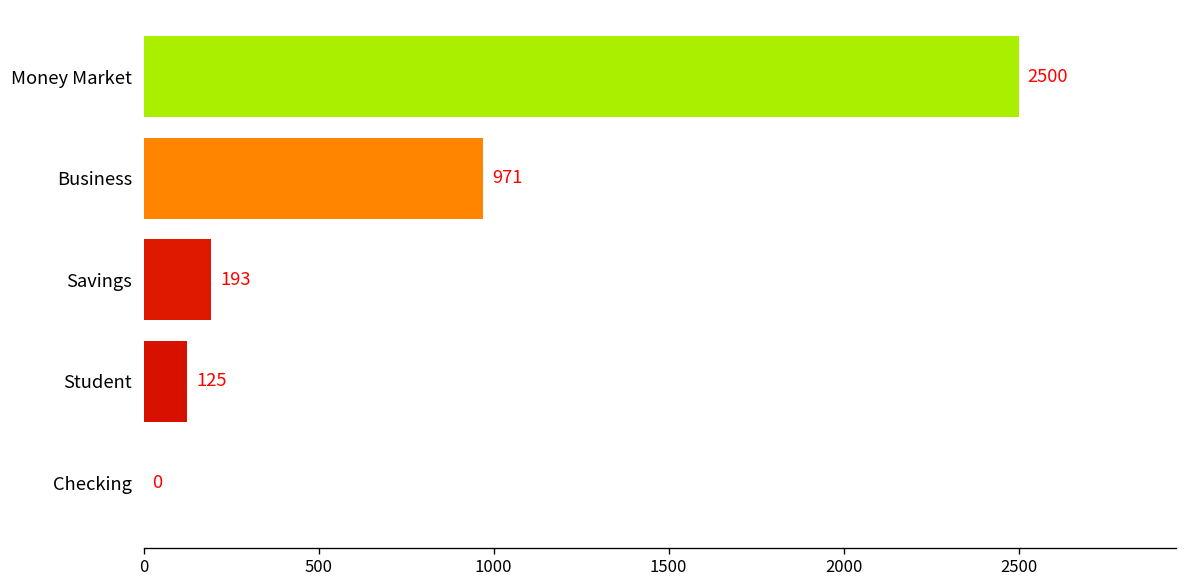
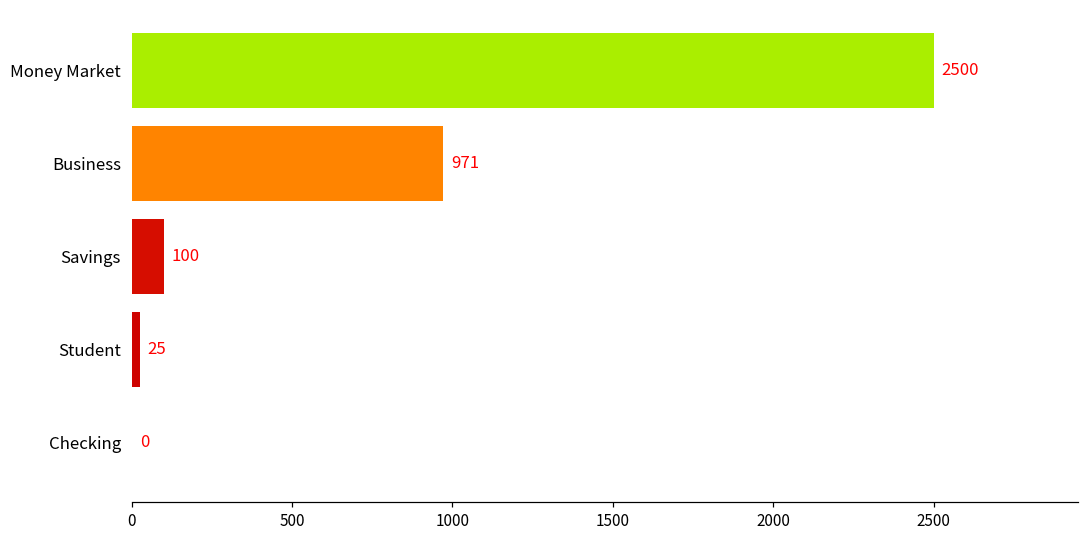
Savings: 193 -> 100
Student: 125 -> 25
